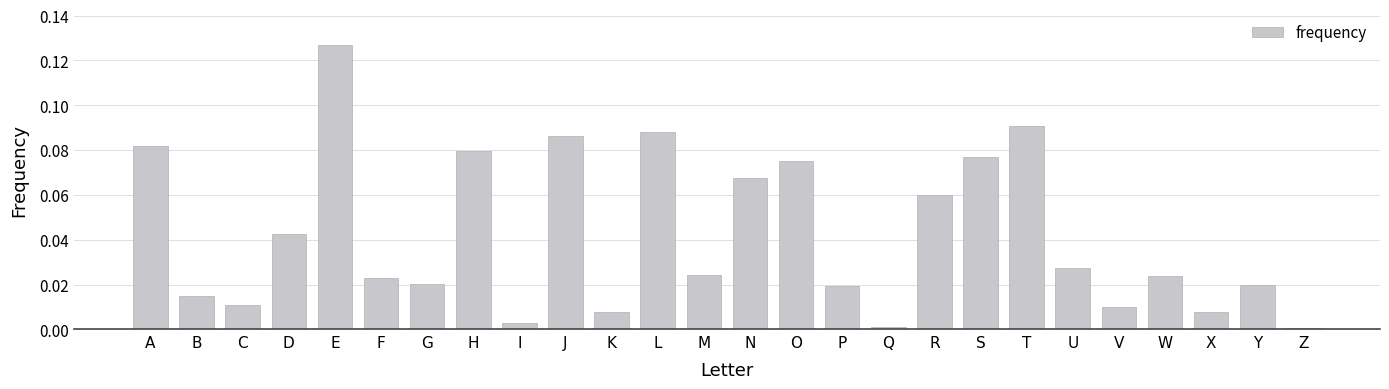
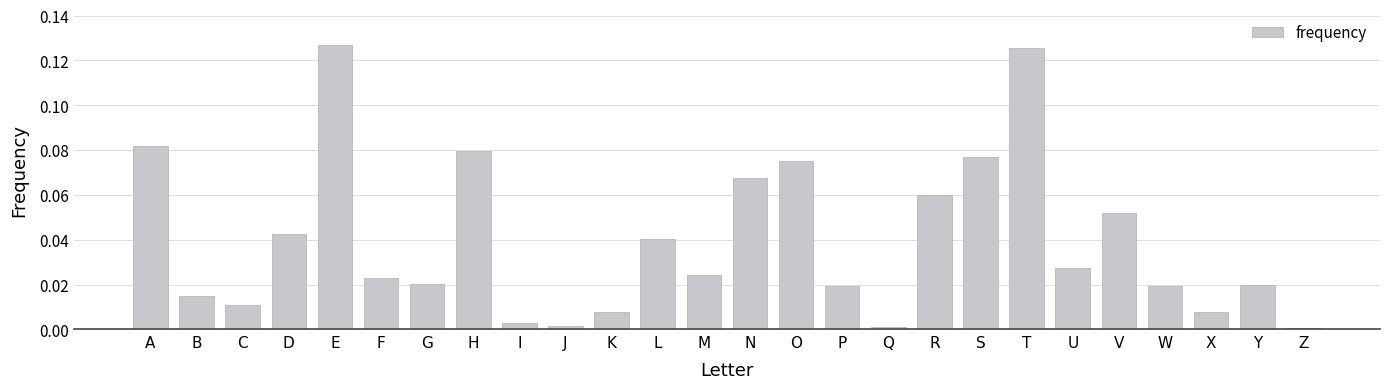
J: 0.086 -> 0.002
L: 0.088 -> 0.040
T: 0.091 -> 0.125
V: 0.010 -> 0.052
W: 0.024 -> 0.019
